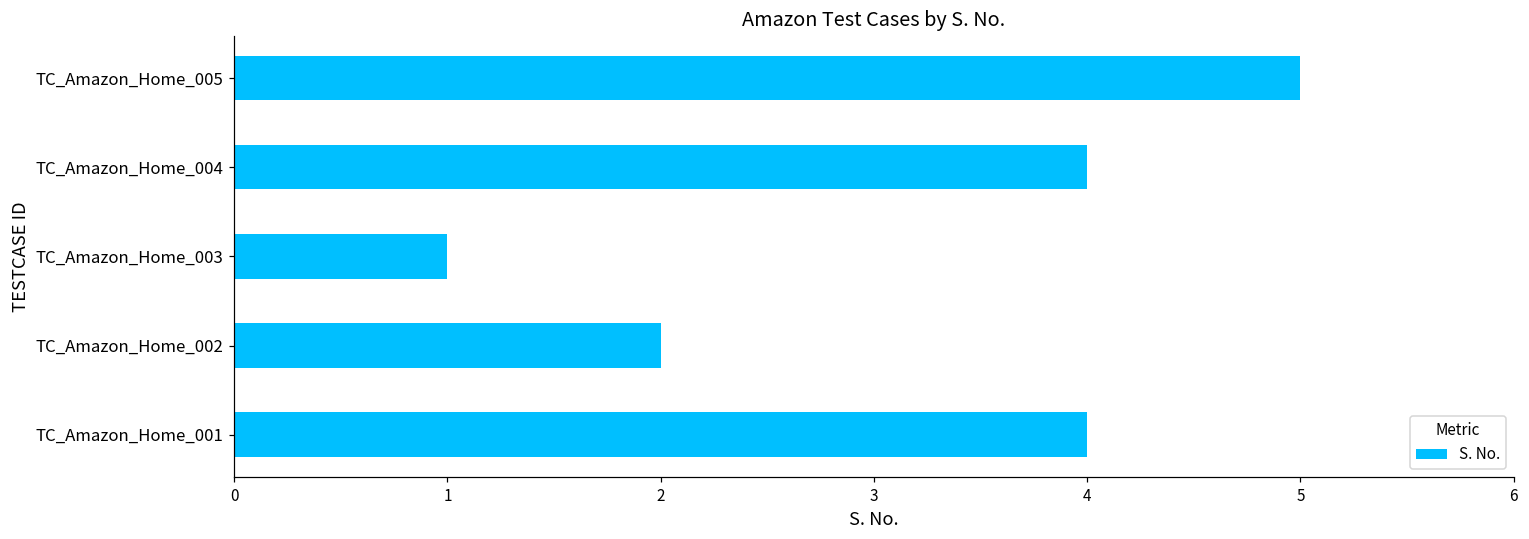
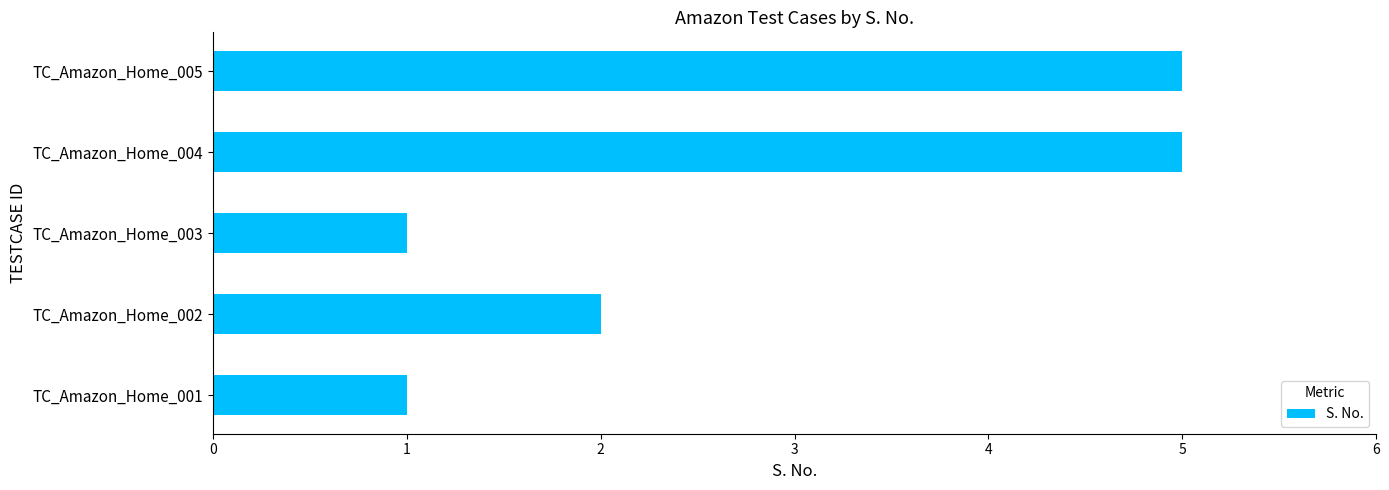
TC_Amazon_Home_004: 4 -> 5
TC_Amazon_Home_001: 4 -> 1
